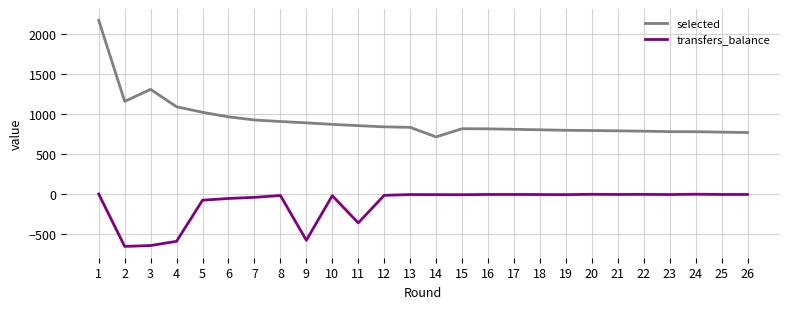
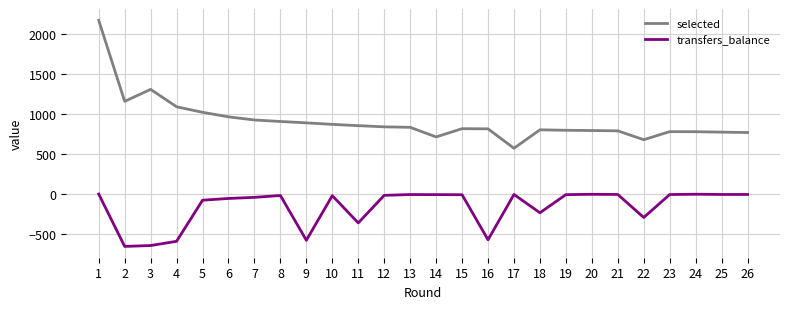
transfers_balance, 16: 0 -> -600
selected, 17: 800 -> 600
transfers_balance, 18: 0 -> -200
selected, 22: 800 -> 700
transfers_balance, 22: 0 -> -300
